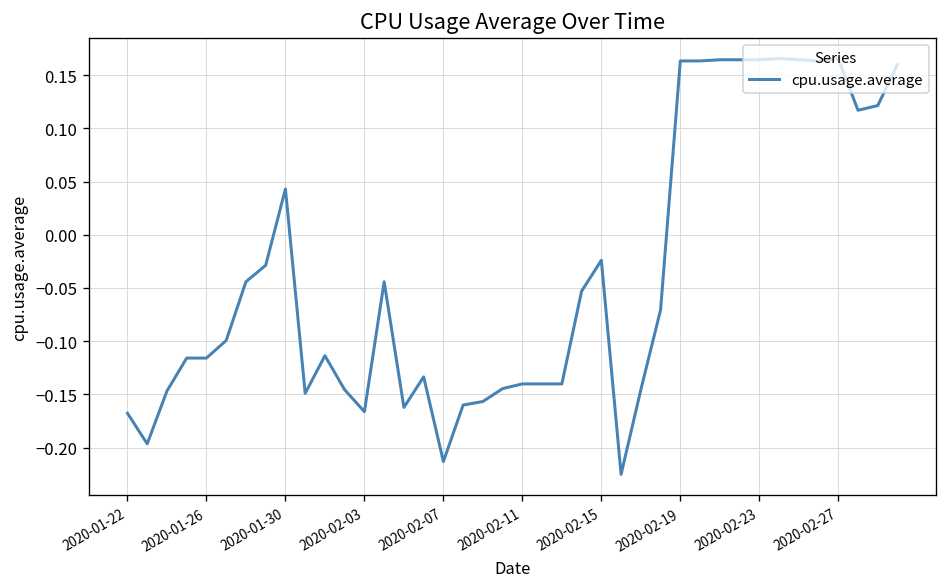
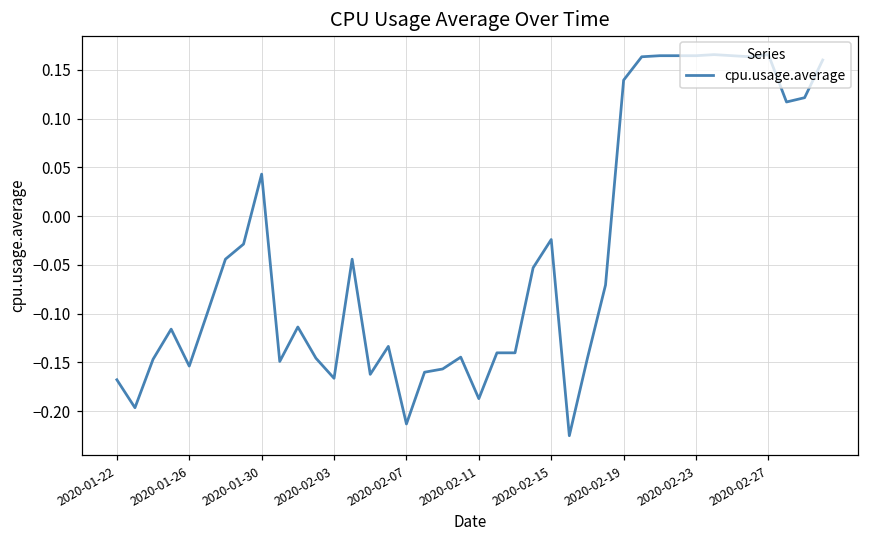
2020-01-26: -0.12 -> -0.15
2020-02-11: -0.14 -> -0.19
2020-02-19: 0.16 -> 0.14
